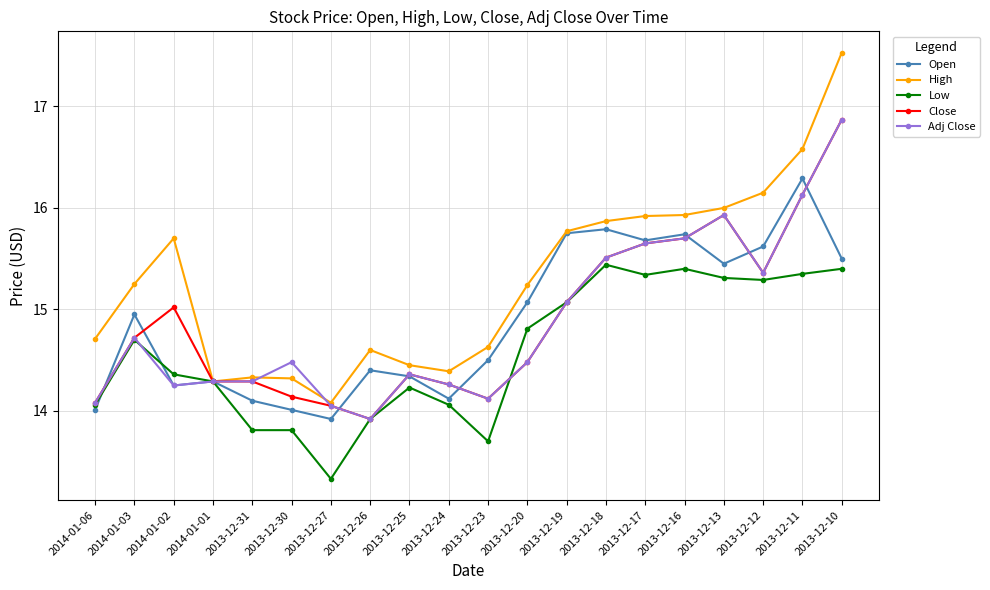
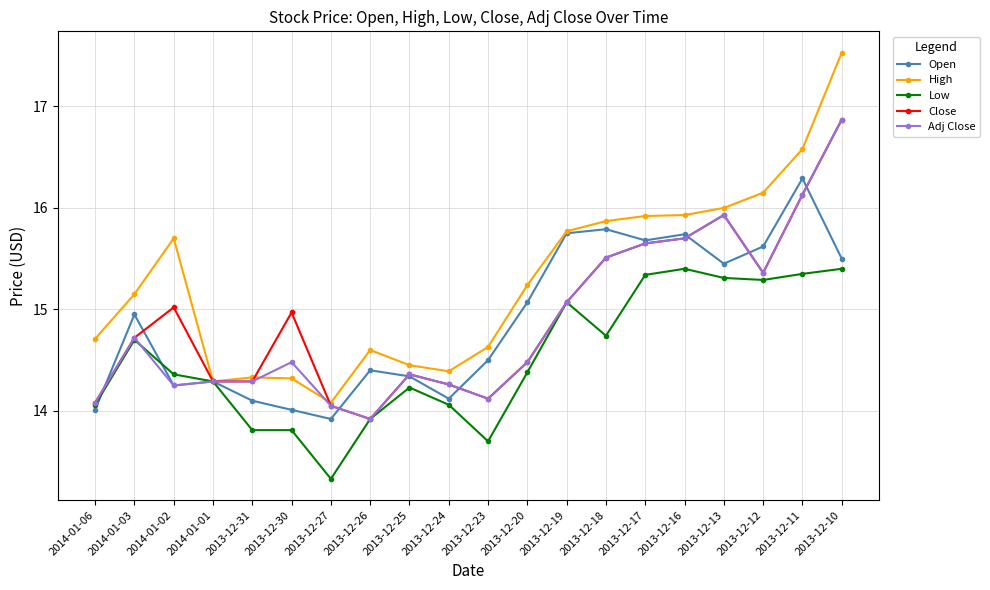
High, 2014-01-03: 15.25 -> 15.15
Close, 2013-12-30: 14.14 -> 14.97
Low, 2013-12-20: 14.81 -> 14.38
Low, 2013-12-18: 15.44 -> 14.74
